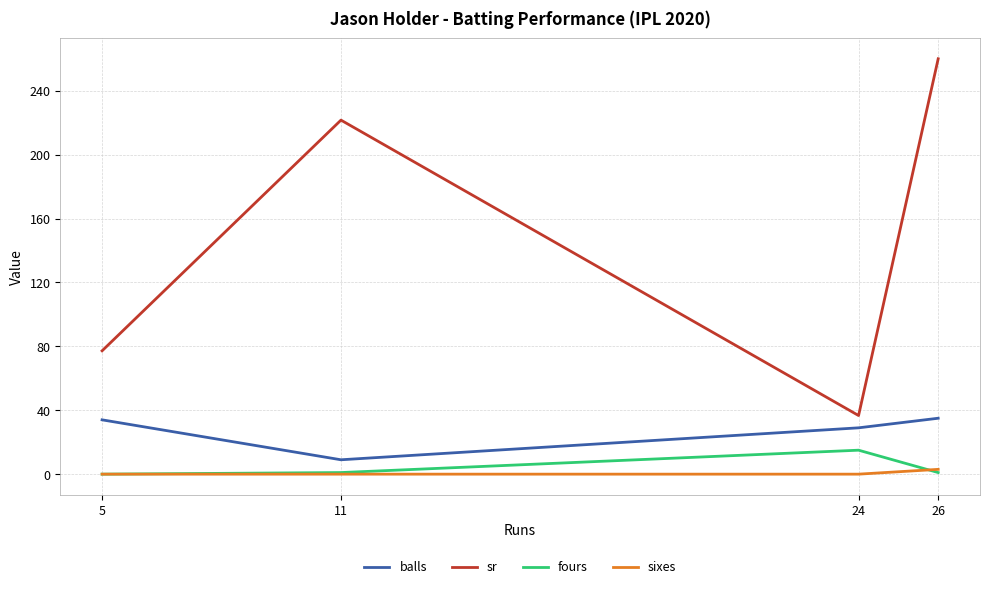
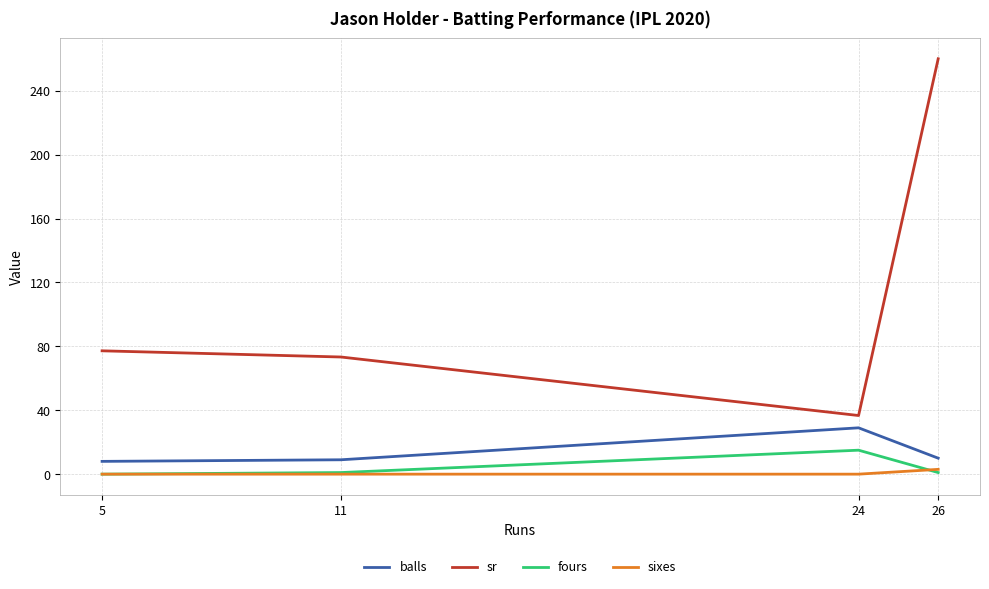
balls, 5: 34 -> 8
sr, 11: 222 -> 73
balls, 26: 35 -> 10
